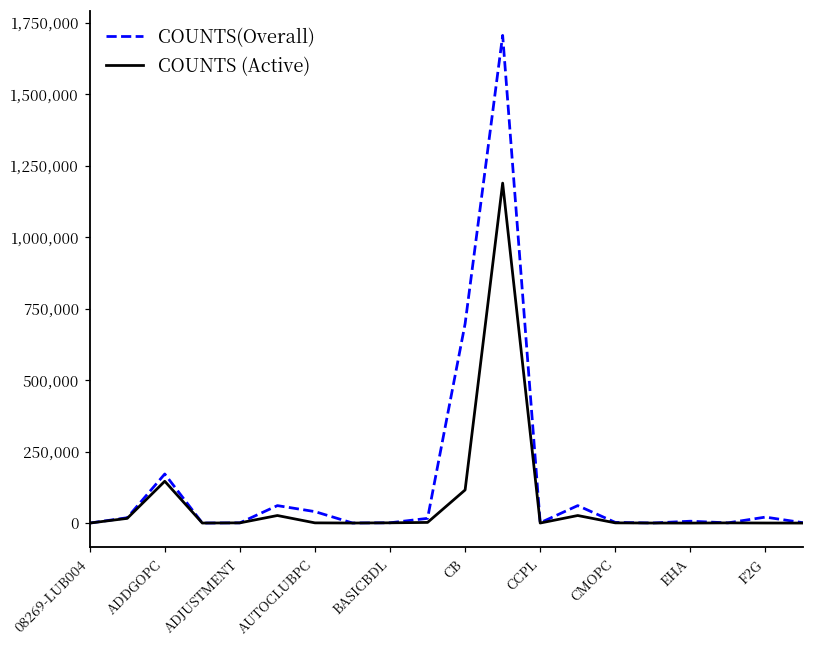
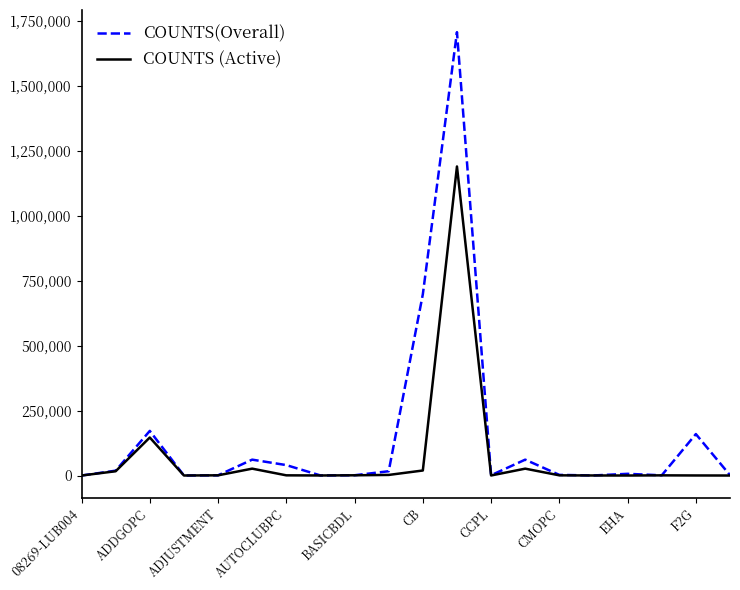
COUNTS (Active), CB: 120,000 -> 20,000
COUNTS(Overall), F2G: 20,000 -> 160,000
